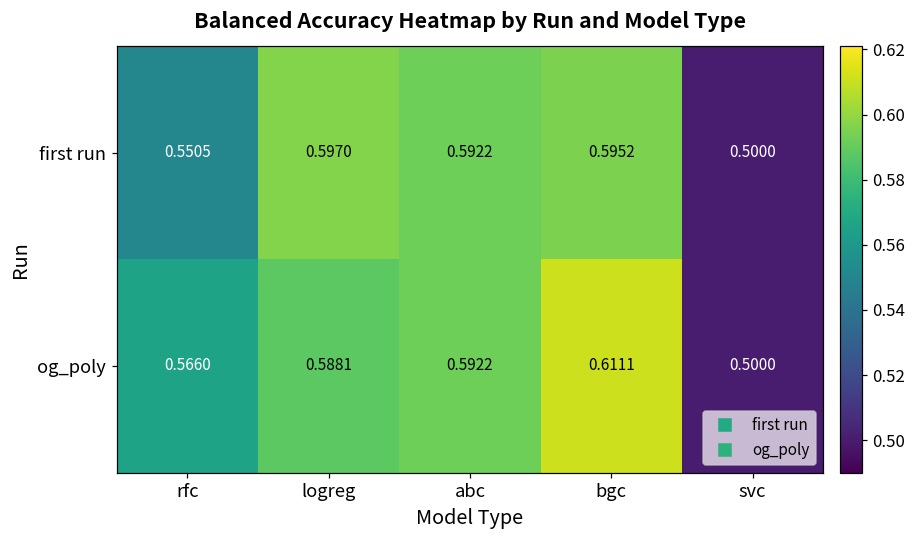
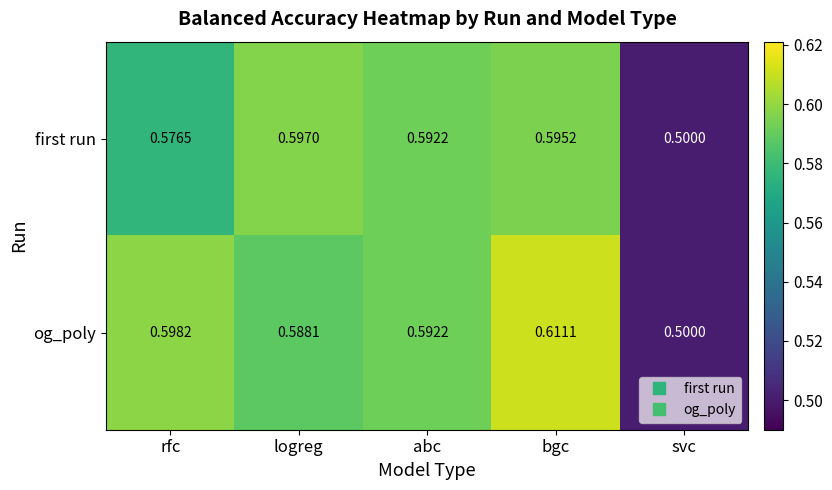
first run, rfc: 0.5505 -> 0.5765
og_poly, rfc: 0.5660 -> 0.5982
